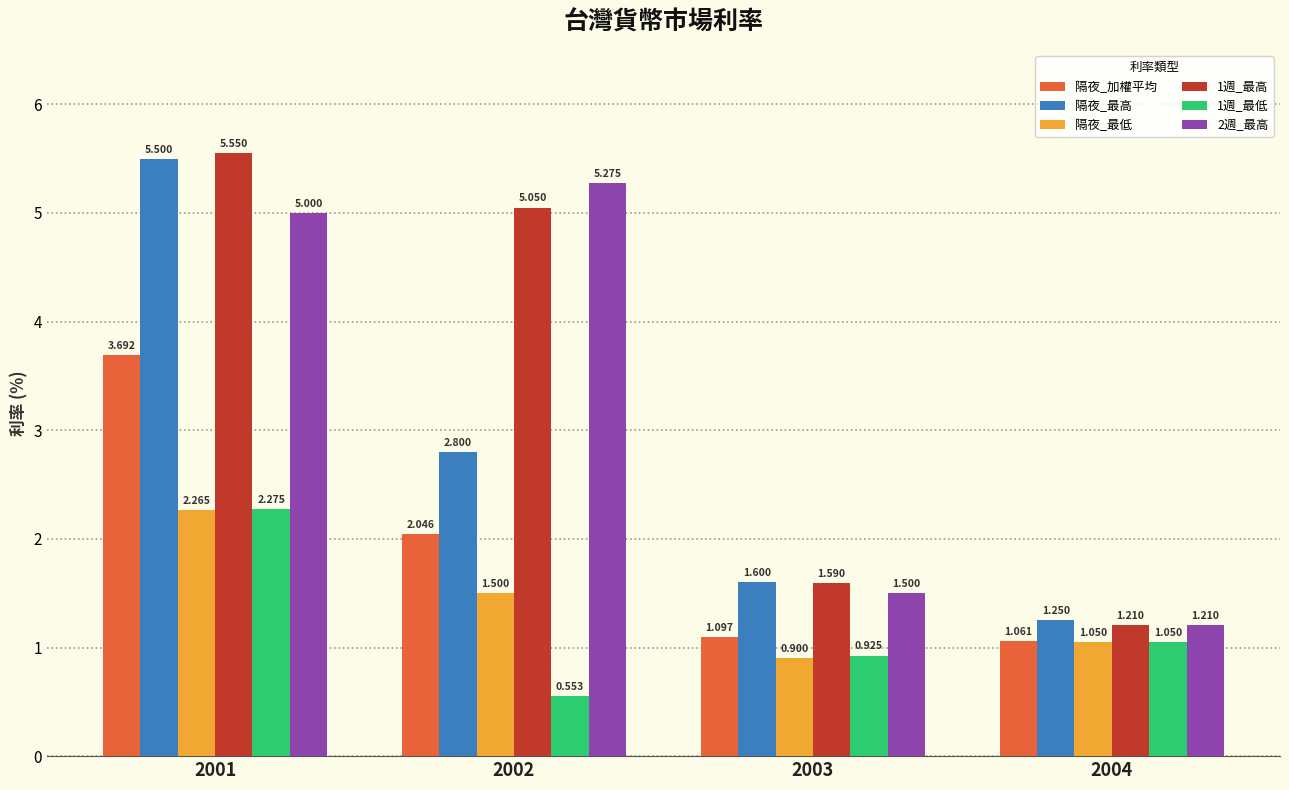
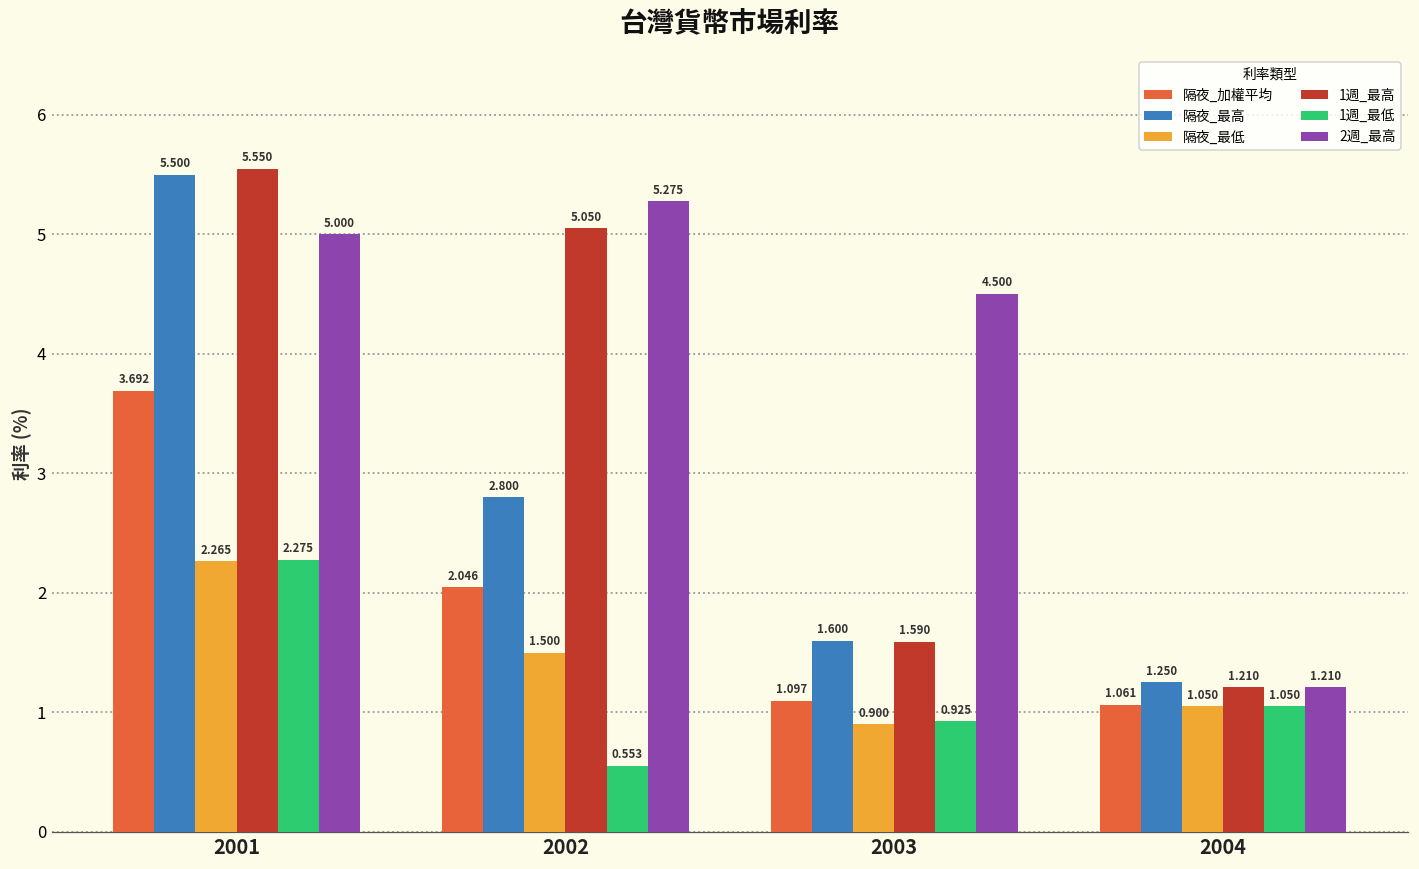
2週_最高, 2003: 1.500 -> 4.500
